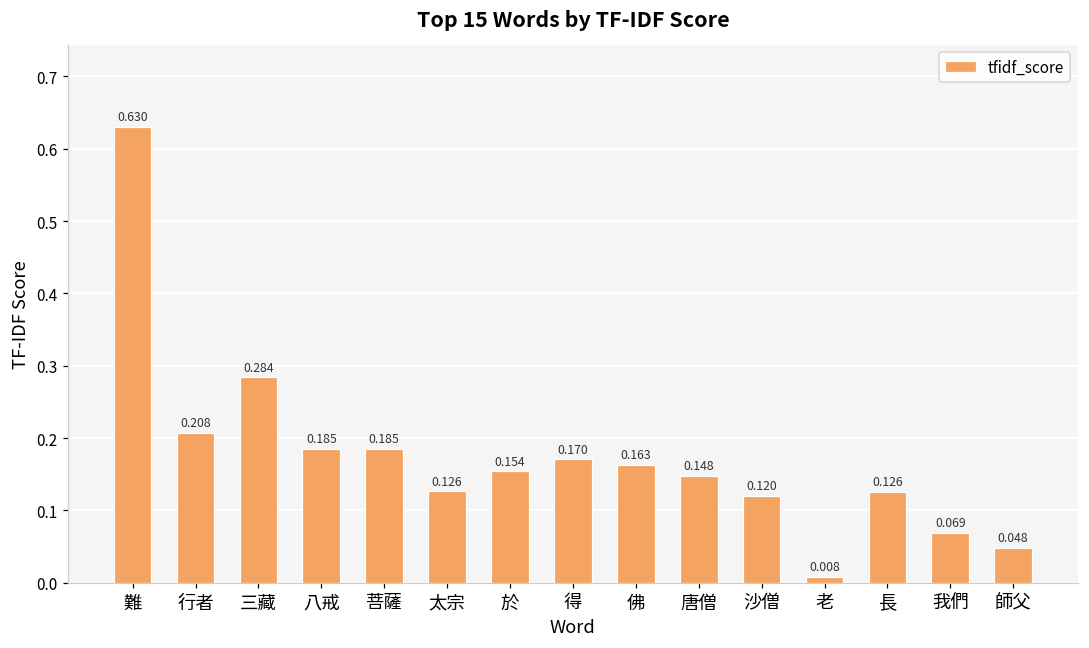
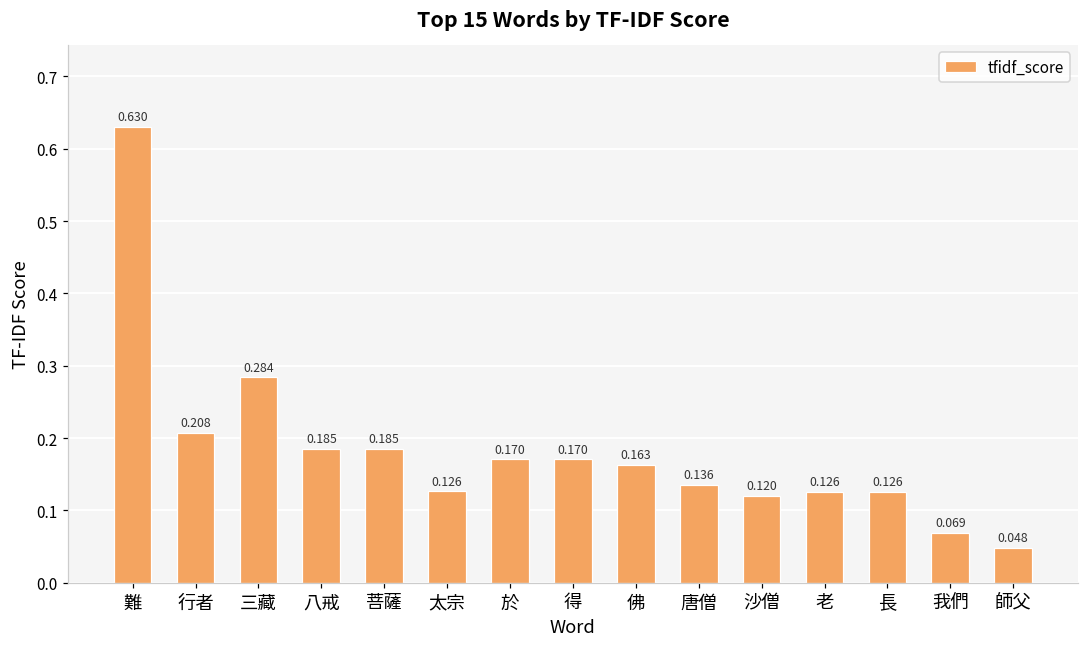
於: 0.154 -> 0.170
唐僧: 0.148 -> 0.136
老: 0.008 -> 0.126
